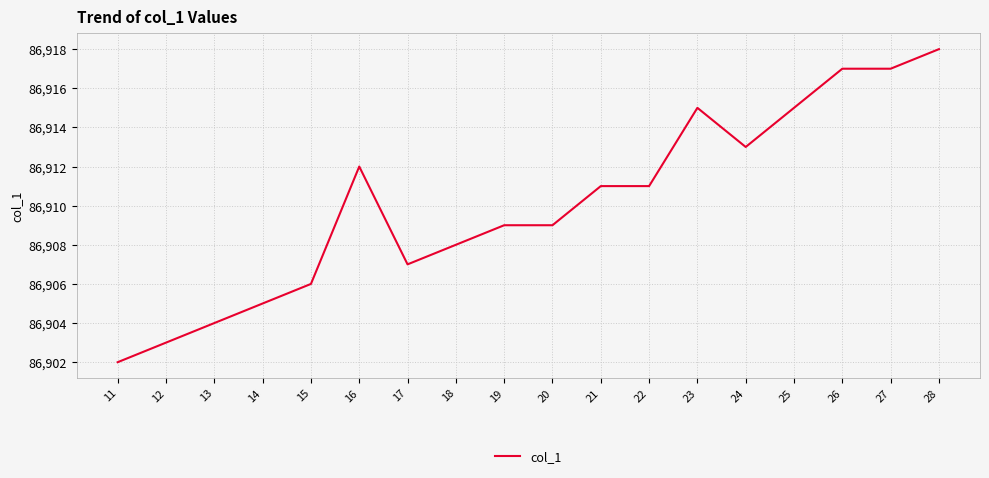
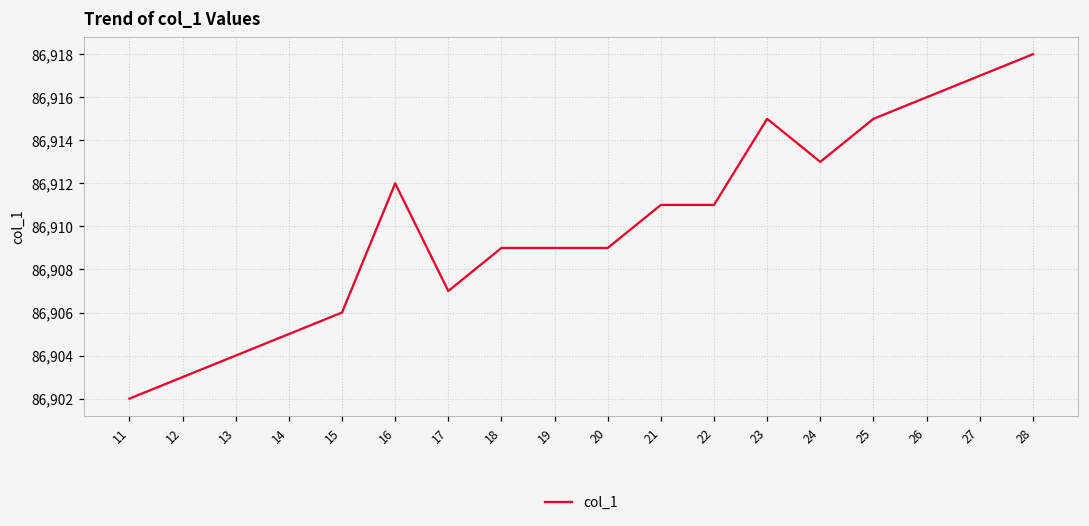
18: 86,908 -> 86,909
26: 86,917 -> 86,916
